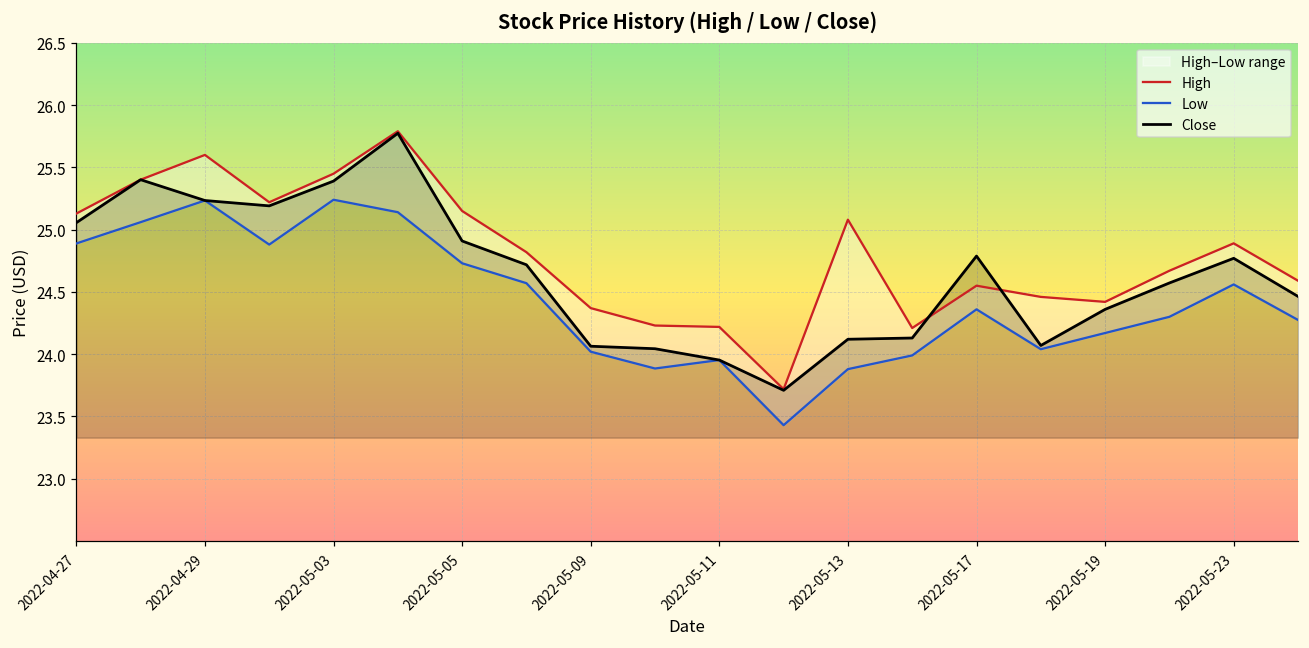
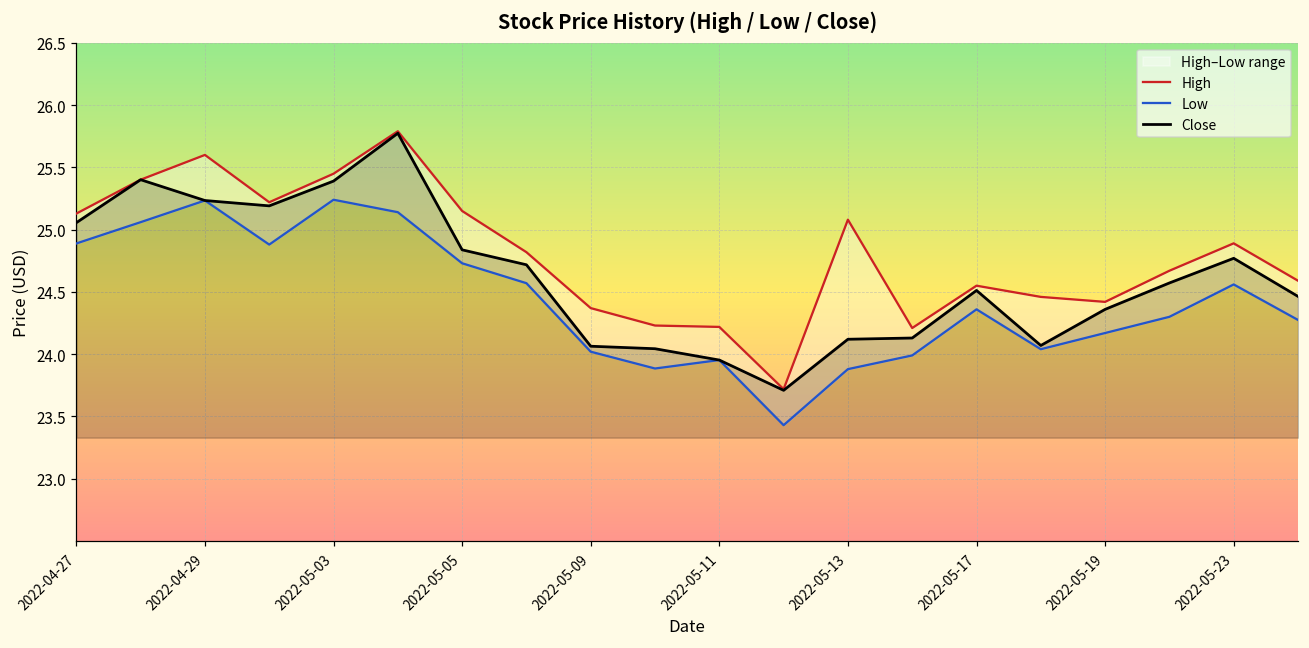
Close, 2022-05-05: 24.91 -> 24.84
Close, 2022-05-17: 24.79 -> 24.51
